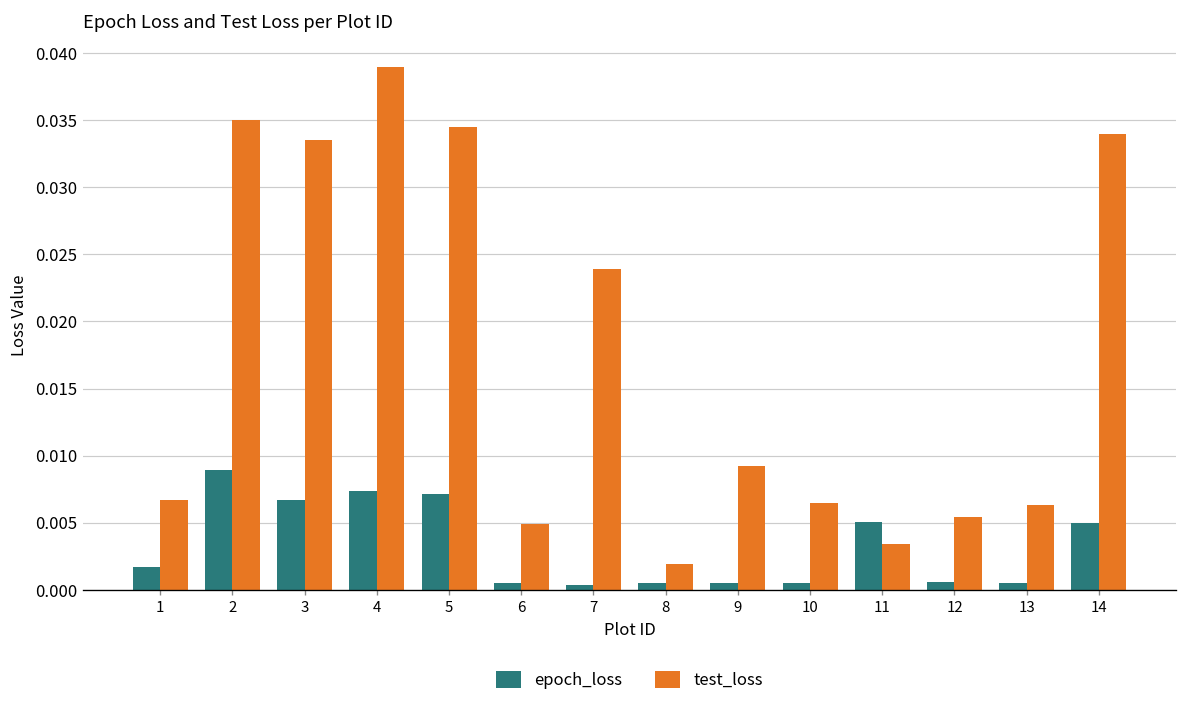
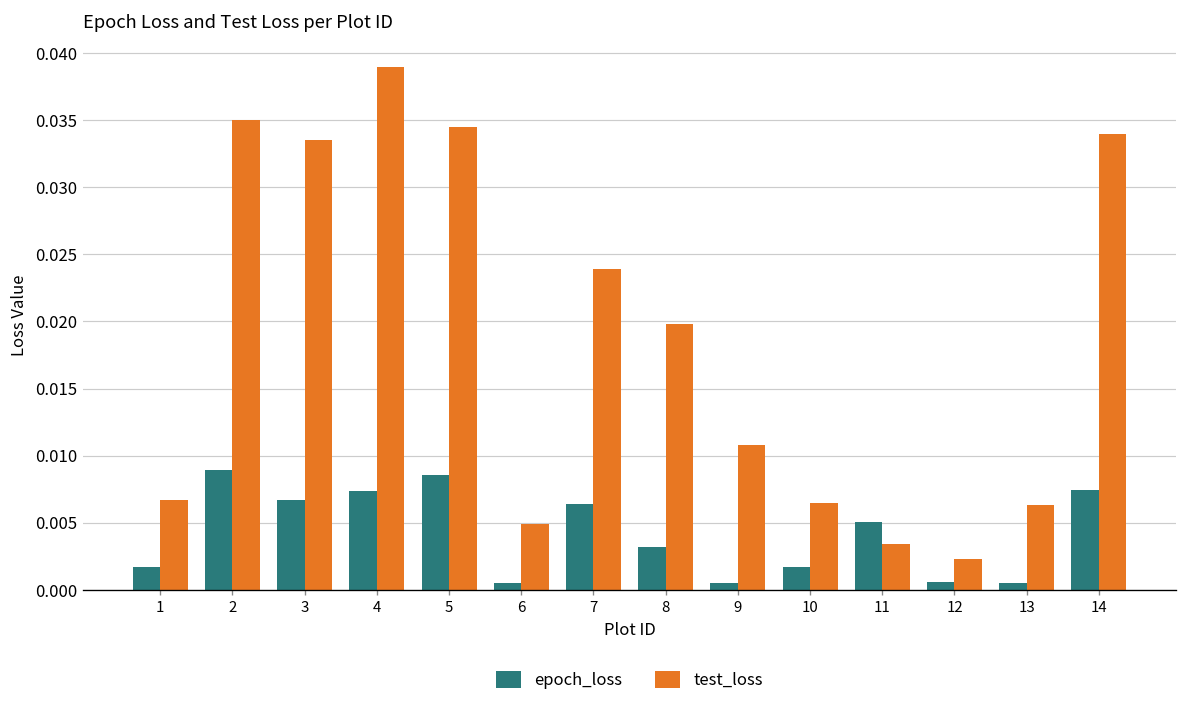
epoch_loss, 5: 0.0071 -> 0.0085
epoch_loss, 7: 0.0003 -> 0.0064
epoch_loss, 8: 0.0005 -> 0.0032
test_loss, 8: 0.0019 -> 0.0198
test_loss, 9: 0.0092 -> 0.0108
epoch_loss, 10: 0.0005 -> 0.0017
test_loss, 12: 0.0054 -> 0.0023
epoch_loss, 14: 0.0049 -> 0.0074
